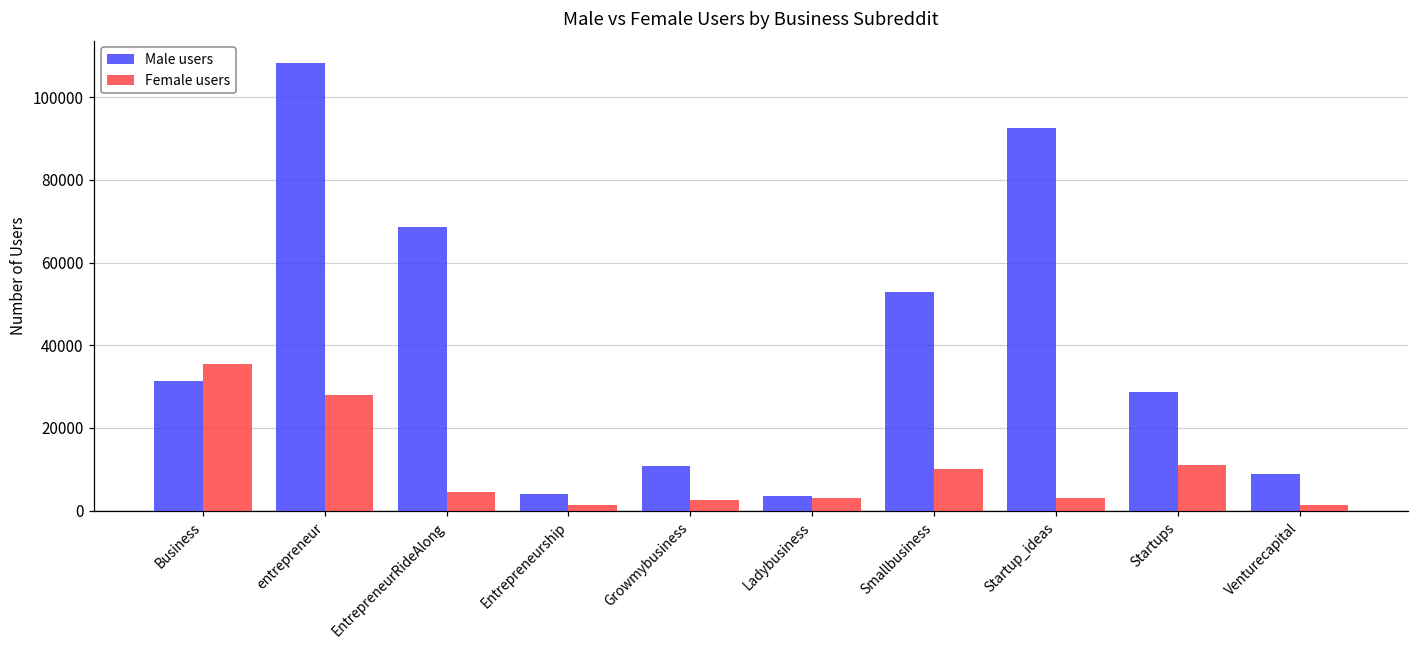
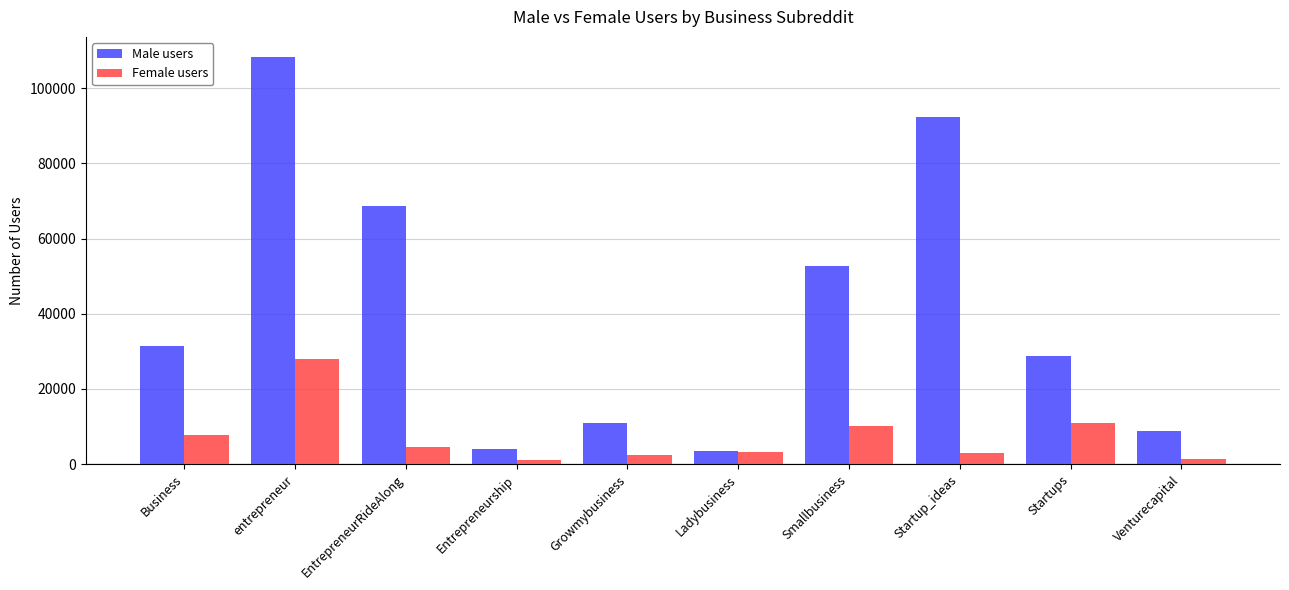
Female users, Business: 35000 -> 8000
